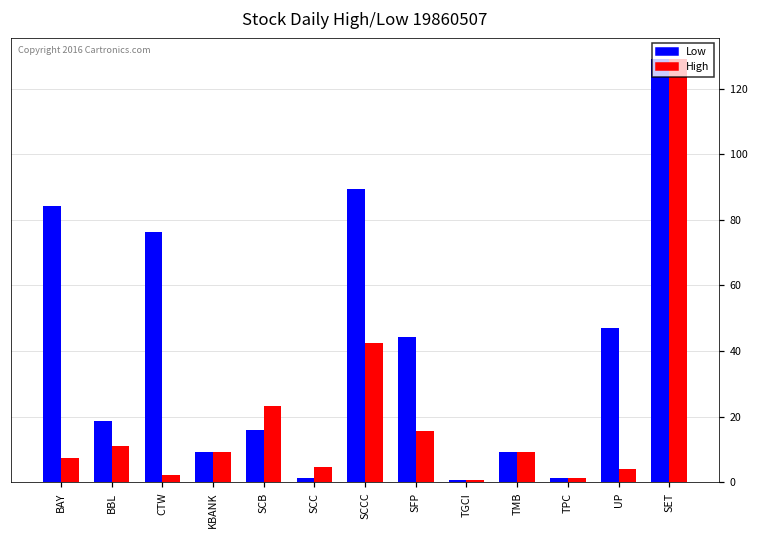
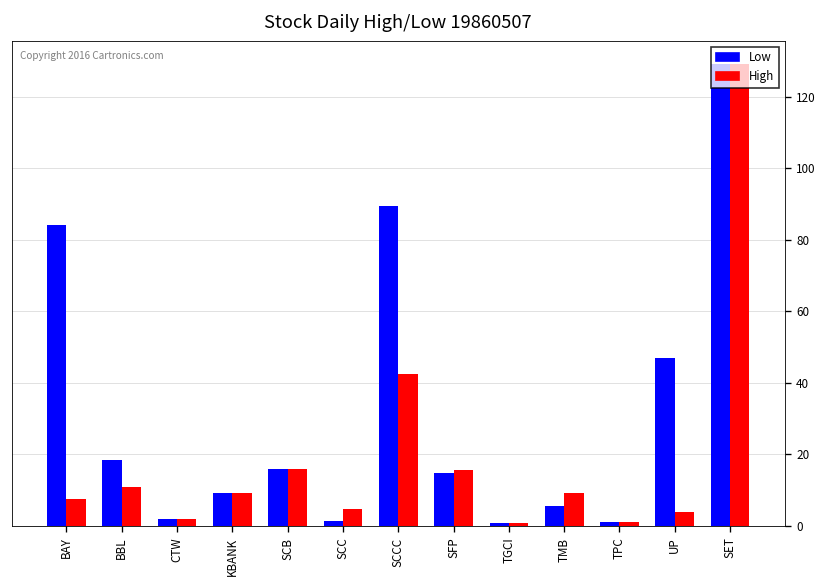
Low, CTW: 76 -> 2
High, SCB: 23 -> 16
Low, SFP: 44 -> 15
Low, TMB: 9 -> 6
